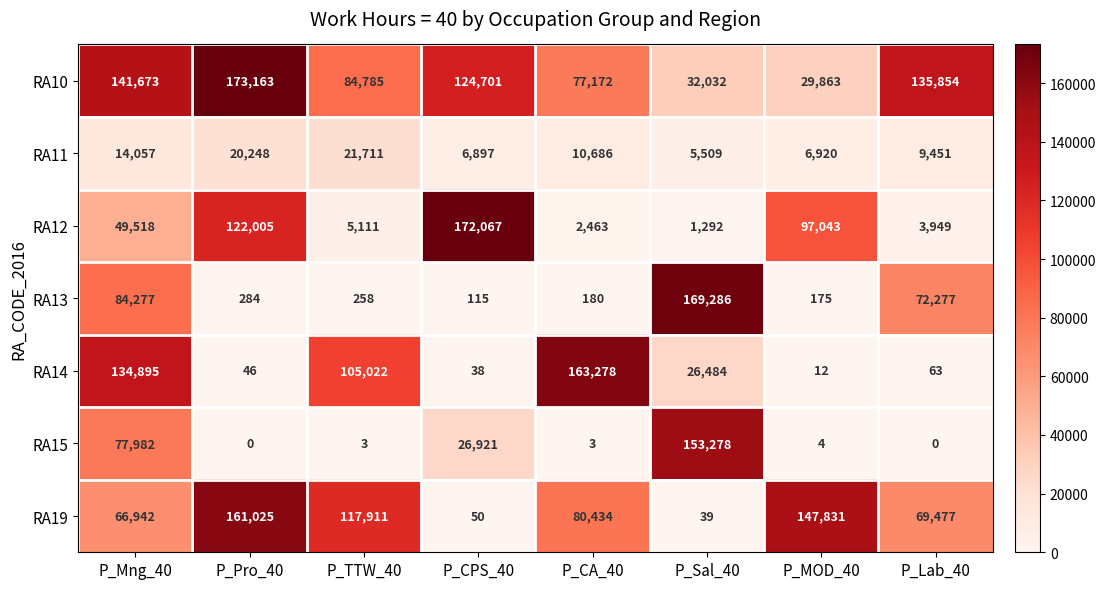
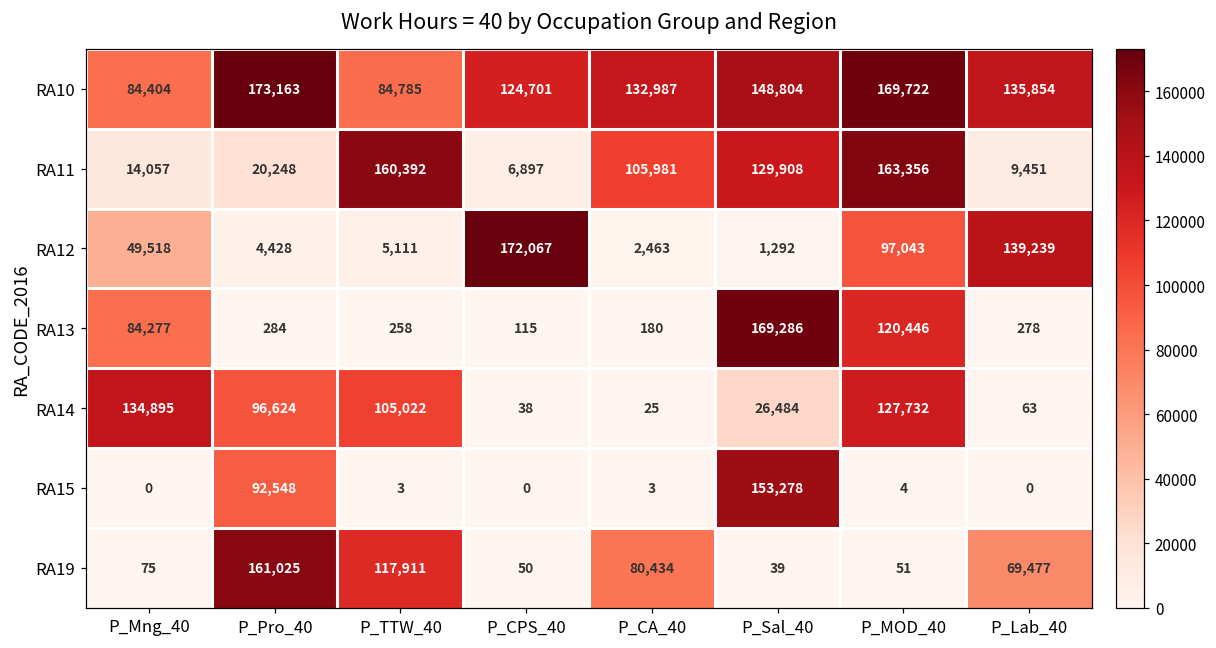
RA10, P_Mng_40: 141,673 -> 84,404
RA10, P_CA_40: 77,172 -> 132,987
RA10, P_Sal_40: 32,032 -> 148,804
RA10, P_MOD_40: 29,863 -> 169,722
RA11, P_TTW_40: 21,711 -> 160,392
RA11, P_CA_40: 10,686 -> 105,981
RA11, P_Sal_40: 5,509 -> 129,908
RA11, P_MOD_40: 6,920 -> 163,356
RA12, P_Pro_40: 122,005 -> 4,428
RA12, P_Lab_40: 3,949 -> 139,239
RA13, P_MOD_40: 175 -> 120,446
RA13, P_Lab_40: 72,277 -> 278
RA14, P_Pro_40: 46 -> 96,624
RA14, P_CA_40: 163,278 -> 25
RA14, P_MOD_40: 12 -> 127,732
RA15, P_Mng_40: 77,982 -> 0
RA15, P_Pro_40: 0 -> 92,548
RA15, P_CPS_40: 26,921 -> 0
RA19, P_Mng_40: 66,942 -> 75
RA19, P_MOD_40: 147,831 -> 51
